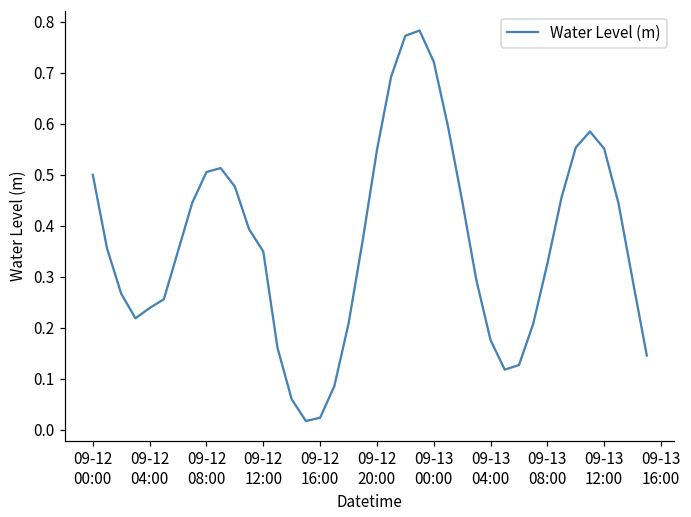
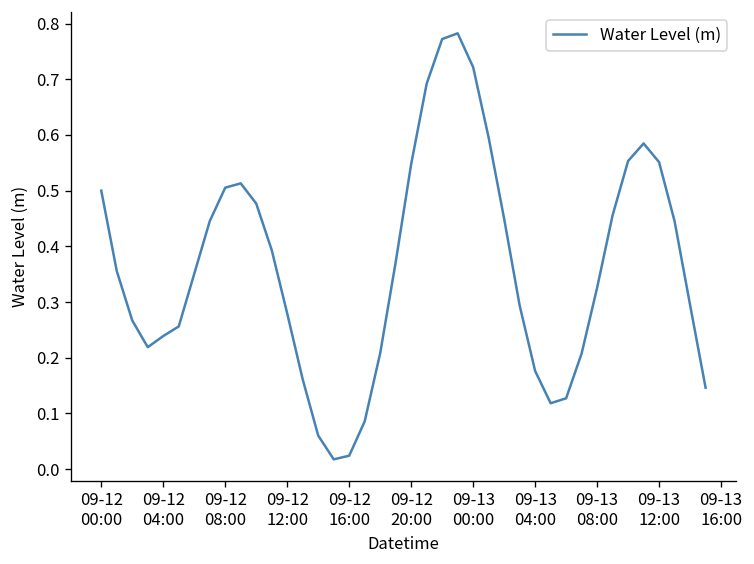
09-12 12:00: 0.35 -> 0.28
